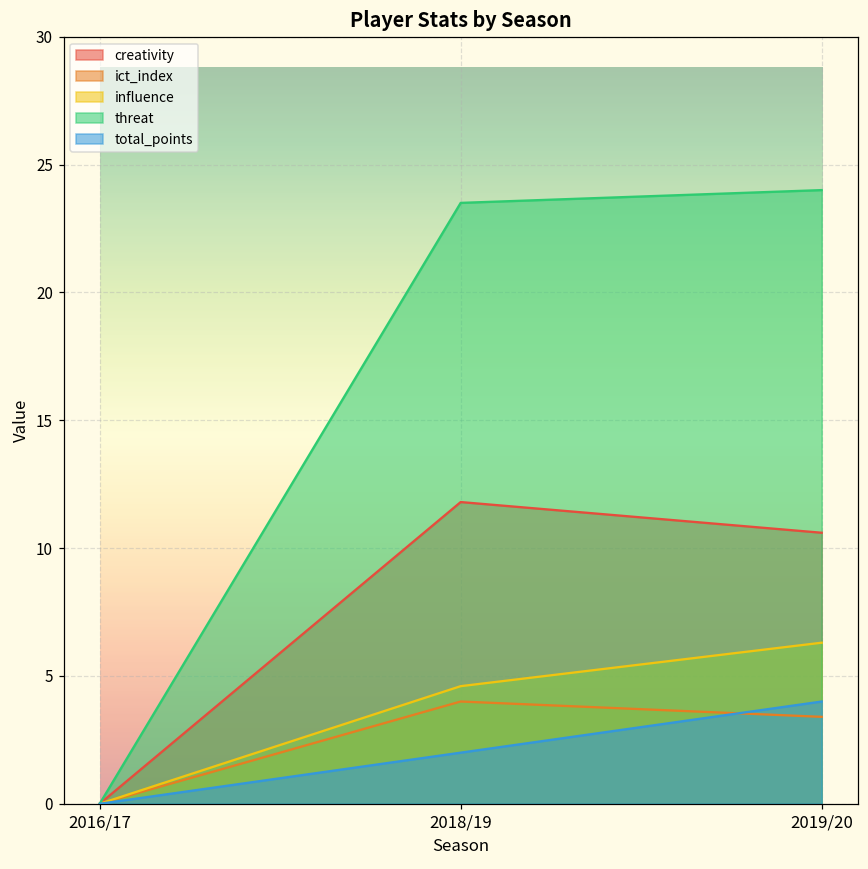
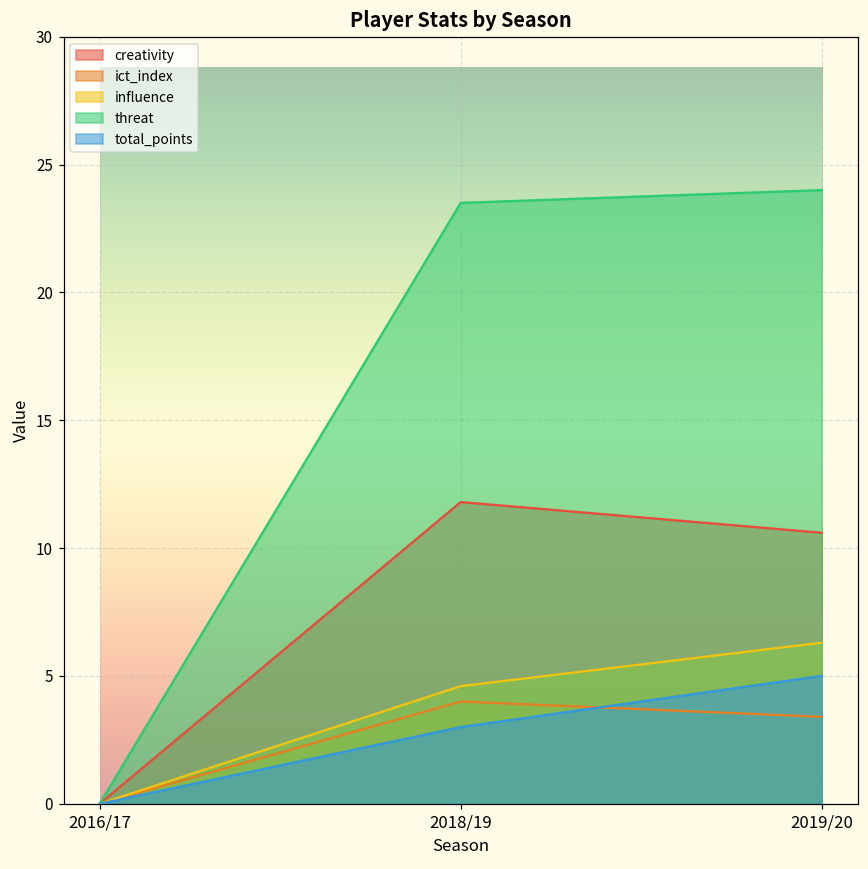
total_points, 2018/19: 2 -> 3
total_points, 2019/20: 4 -> 5
